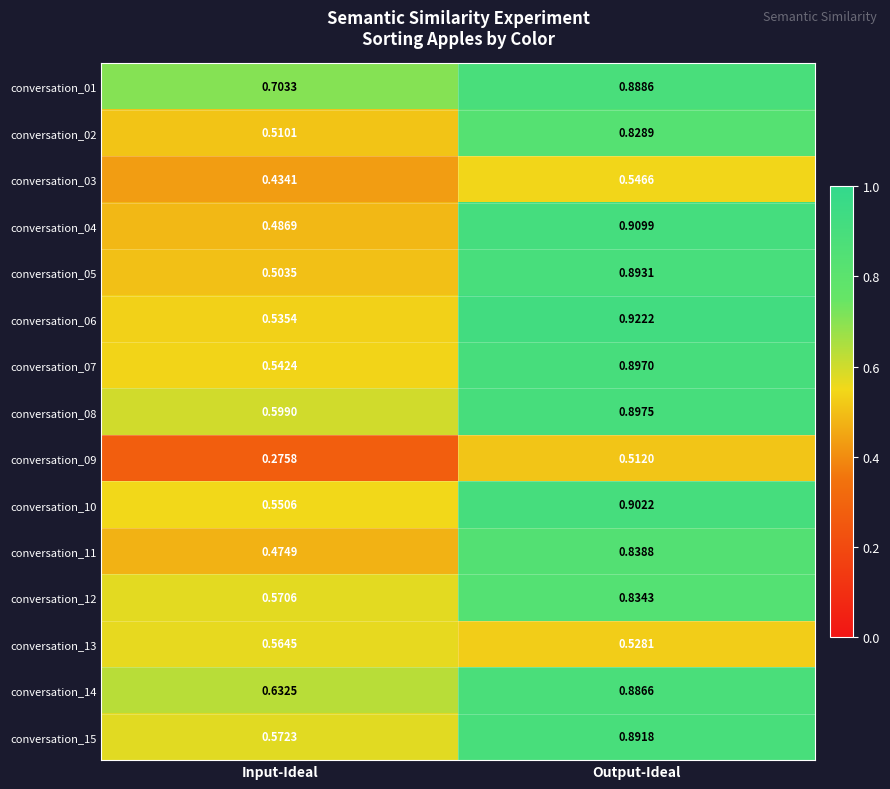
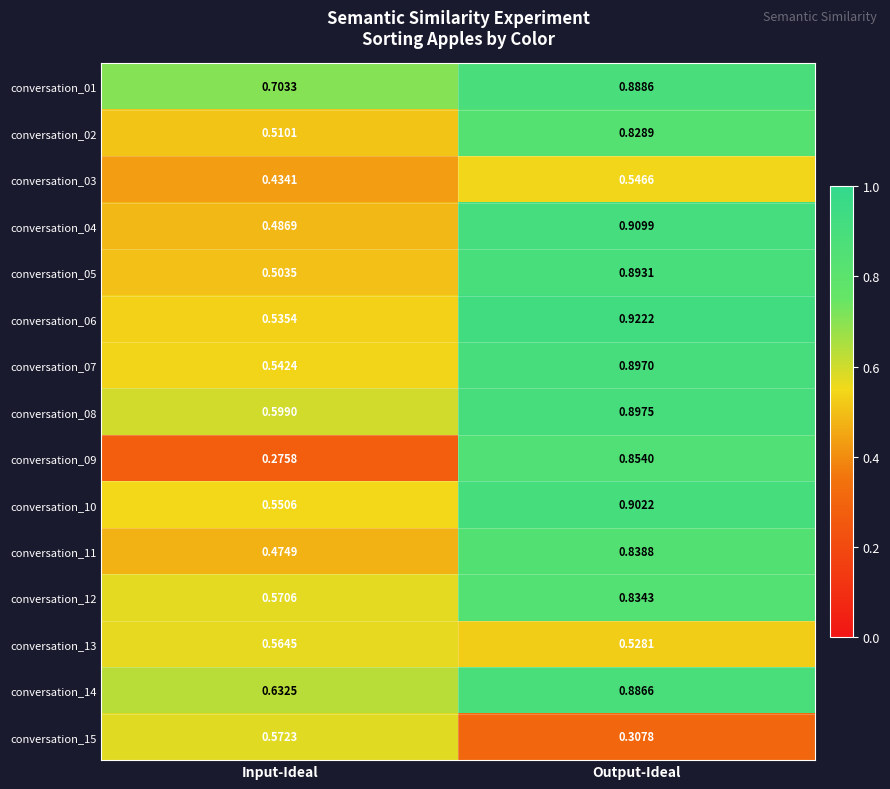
conversation_09, Output-Ideal: 0.5120 -> 0.8540
conversation_15, Output-Ideal: 0.8918 -> 0.3078
